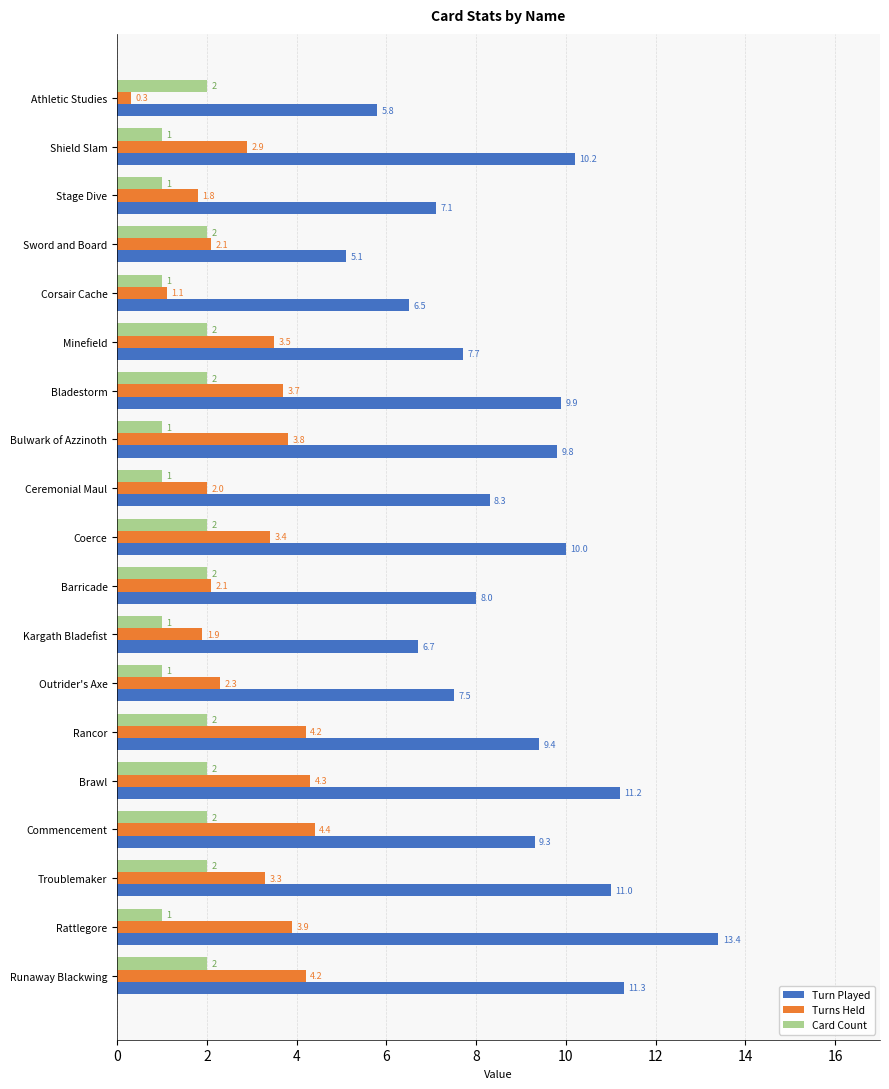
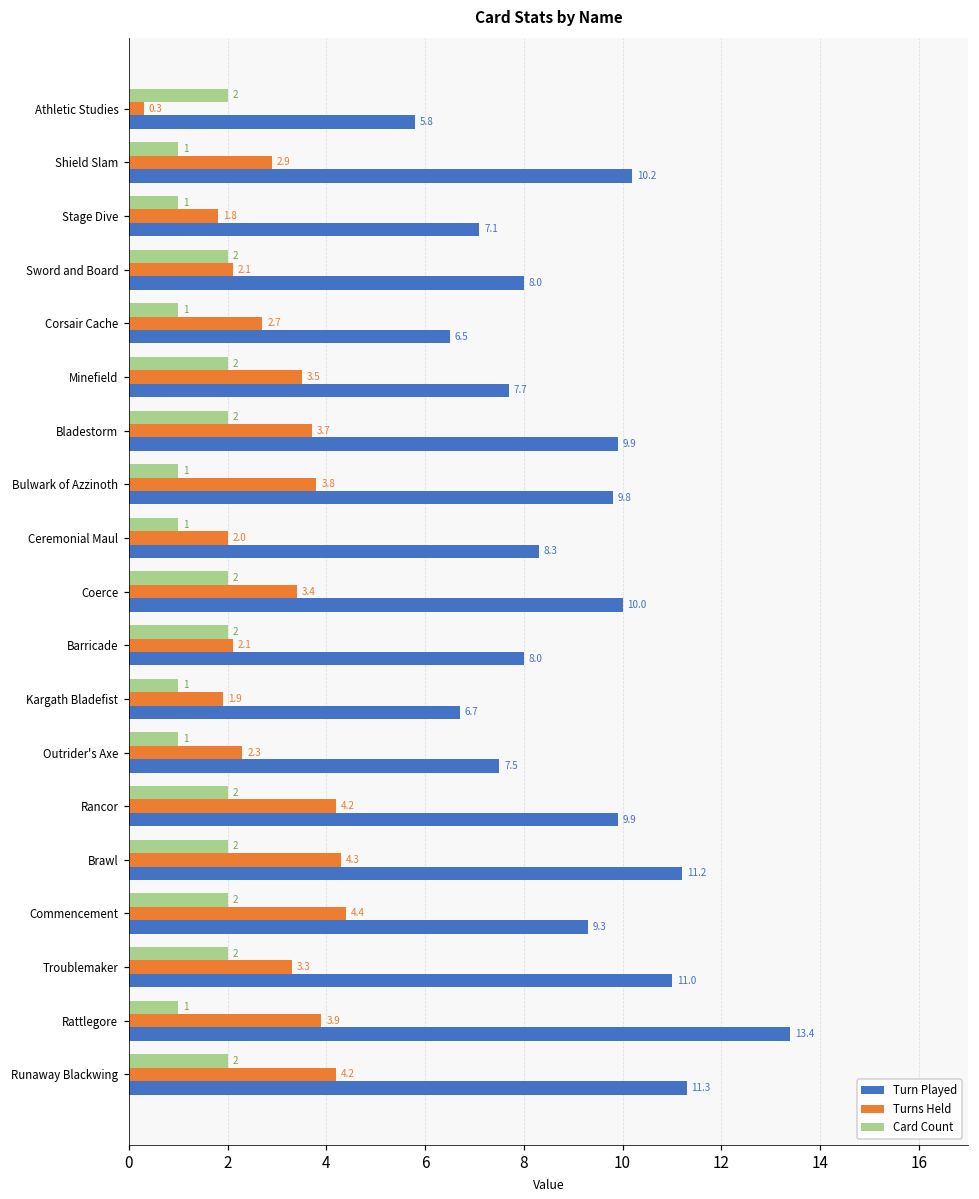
Turn Played, Sword and Board: 5.1 -> 8.0
Turns Held, Corsair Cache: 1.1 -> 2.7
Turn Played, Rancor: 9.4 -> 9.9
